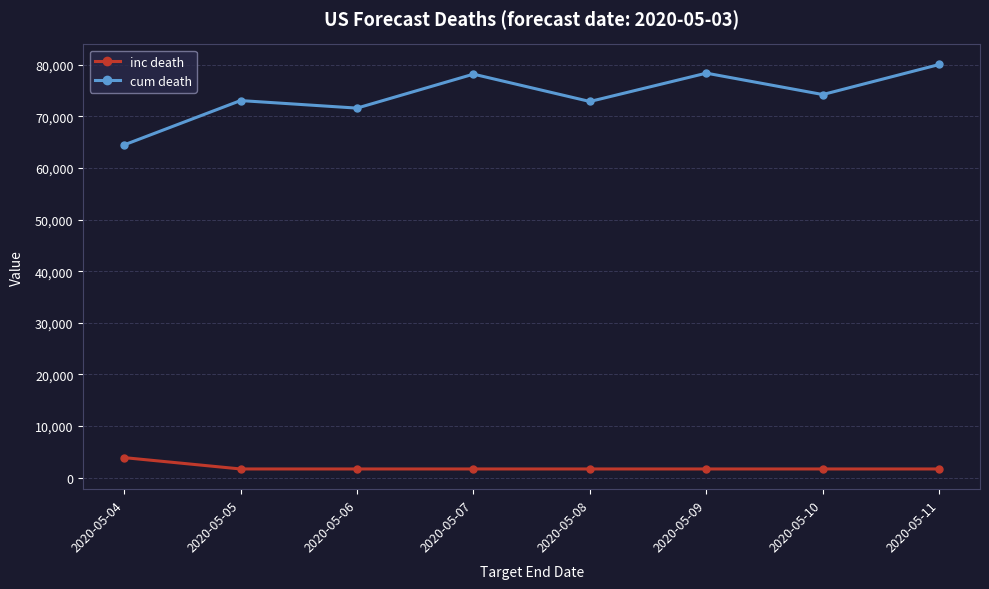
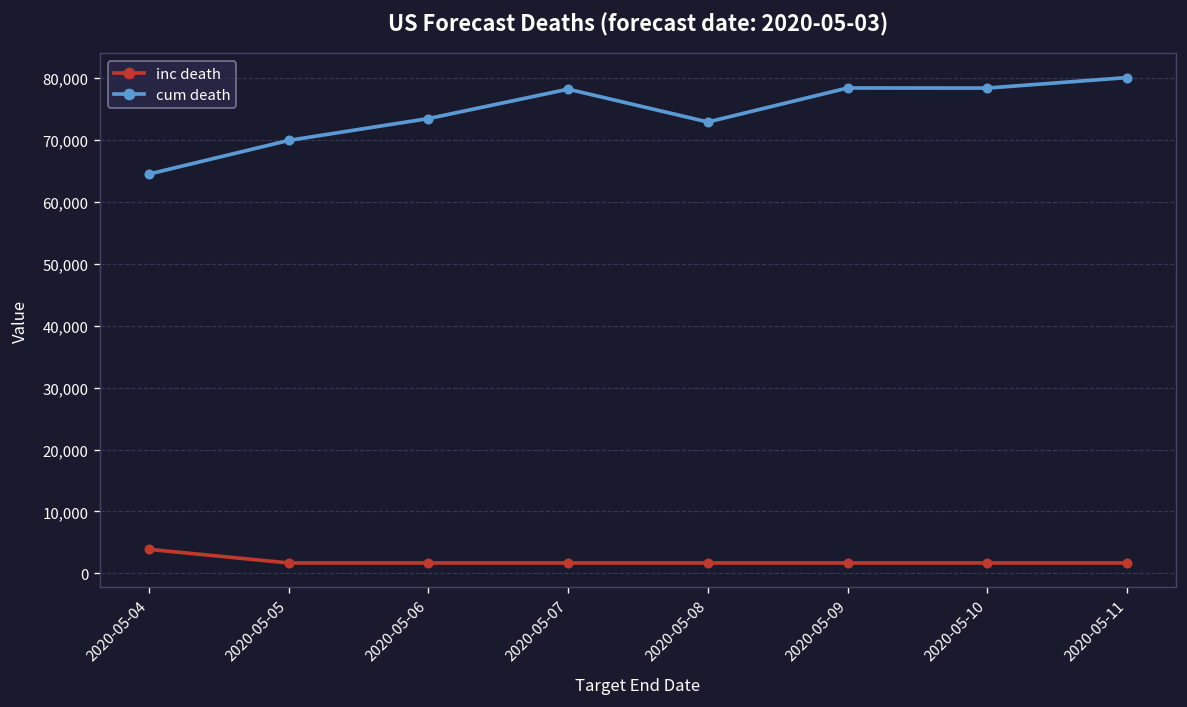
cum death, 2020-05-05: 73,000 -> 70,000
cum death, 2020-05-06: 72,000 -> 73,000
cum death, 2020-05-10: 74,000 -> 78,000
